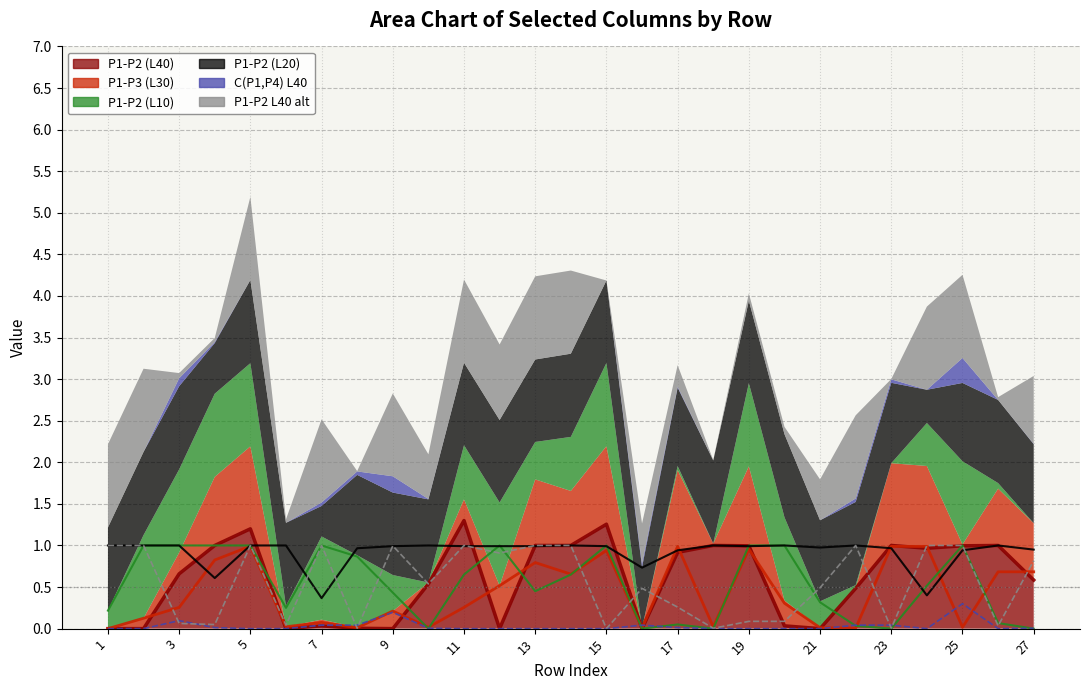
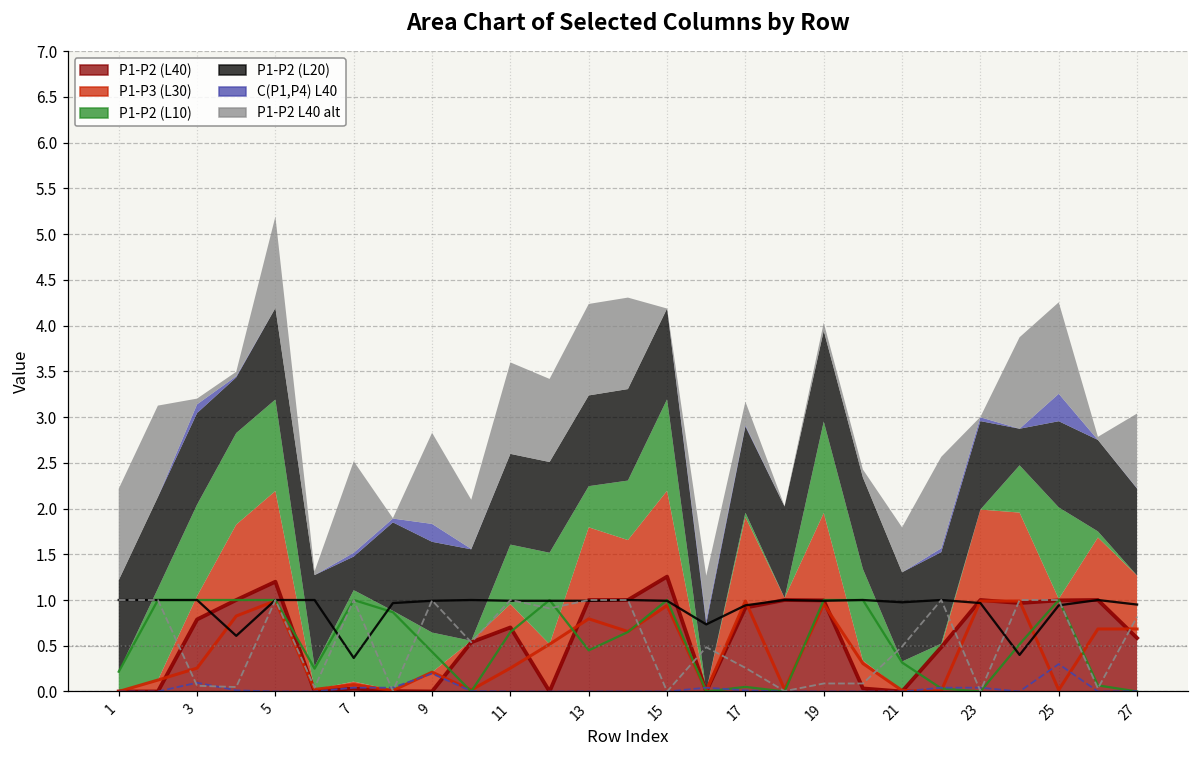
P1-P2 (L40), 3: 0.7 -> 0.8
P1-P2 (L40), 11: 1.3 -> 0.7
